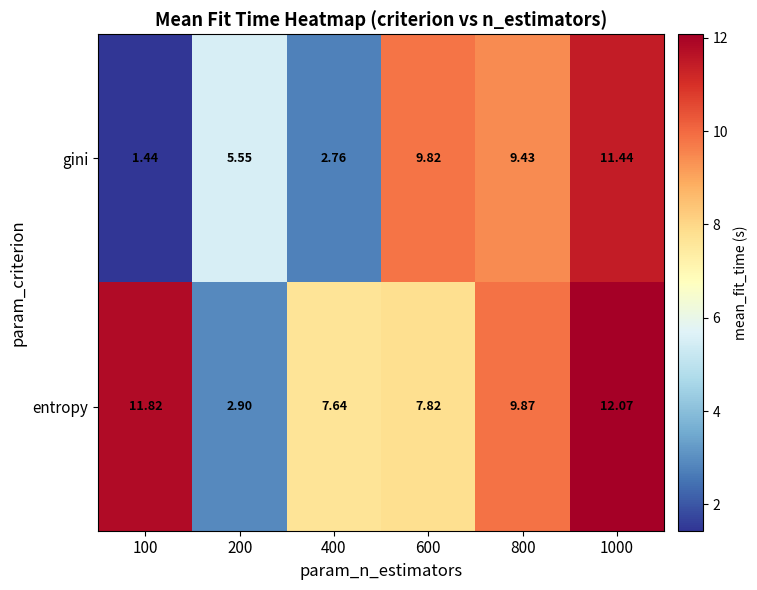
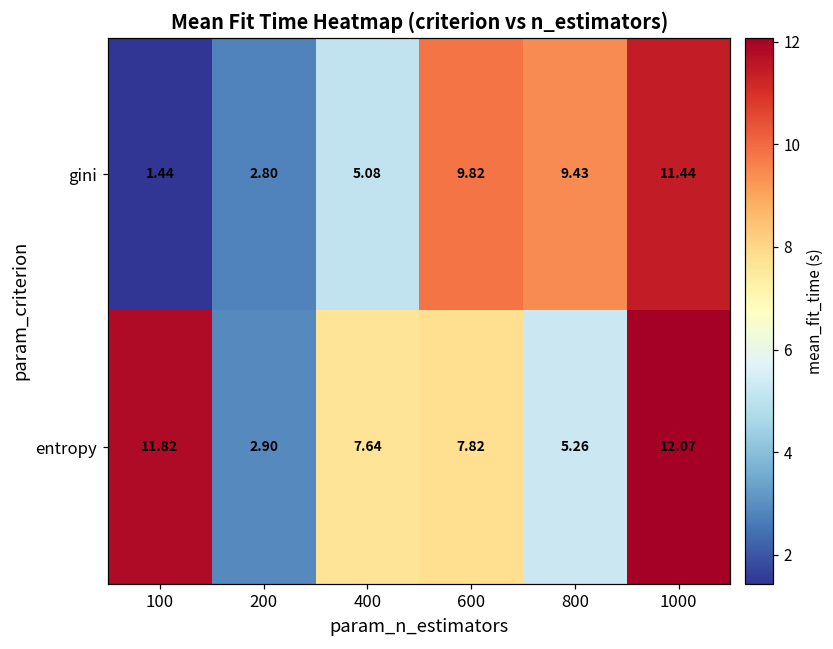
gini, 200: 5.55 -> 2.80
gini, 400: 2.76 -> 5.08
entropy, 800: 9.87 -> 5.26
